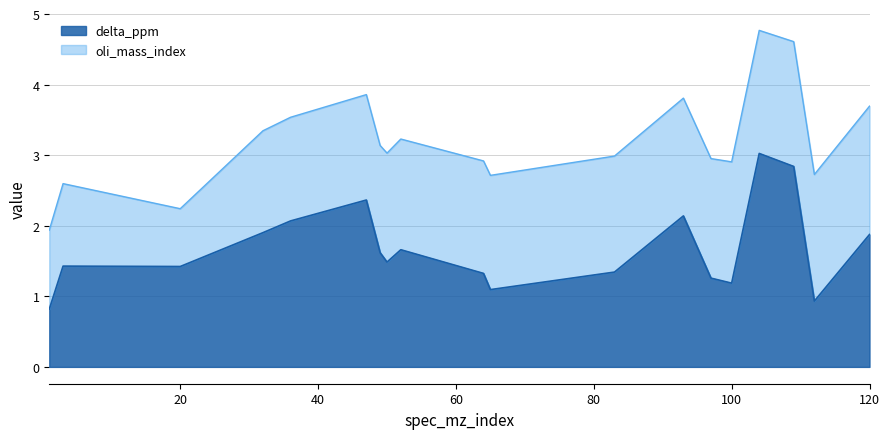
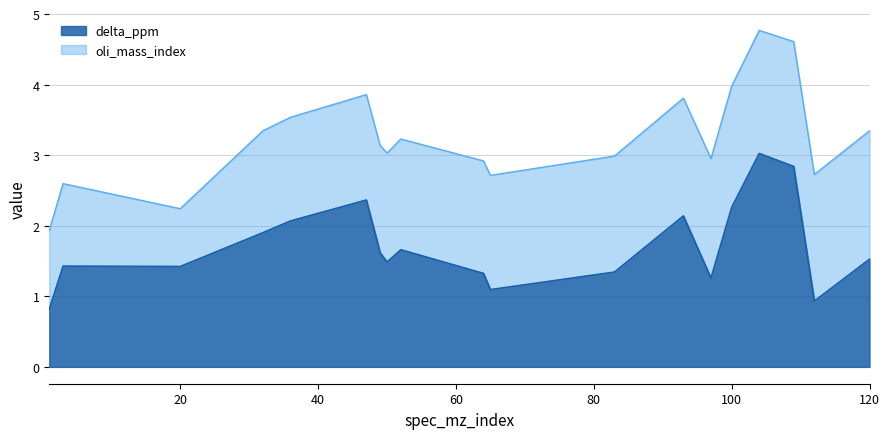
delta_ppm, 100: 1.2 -> 2.3
delta_ppm, 120: 1.9 -> 1.5
